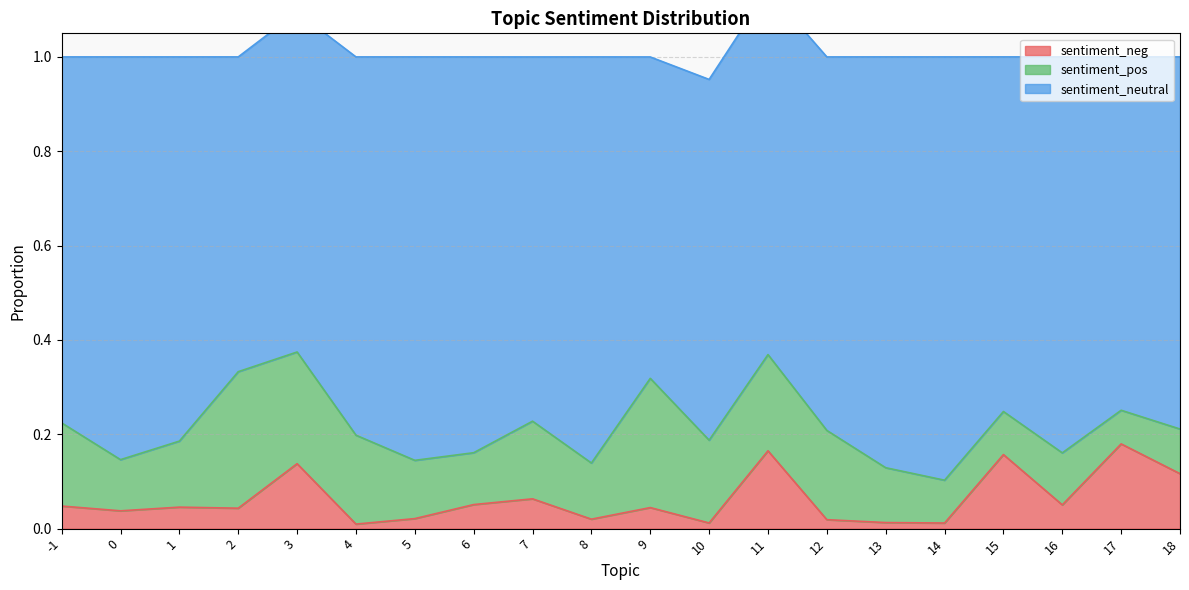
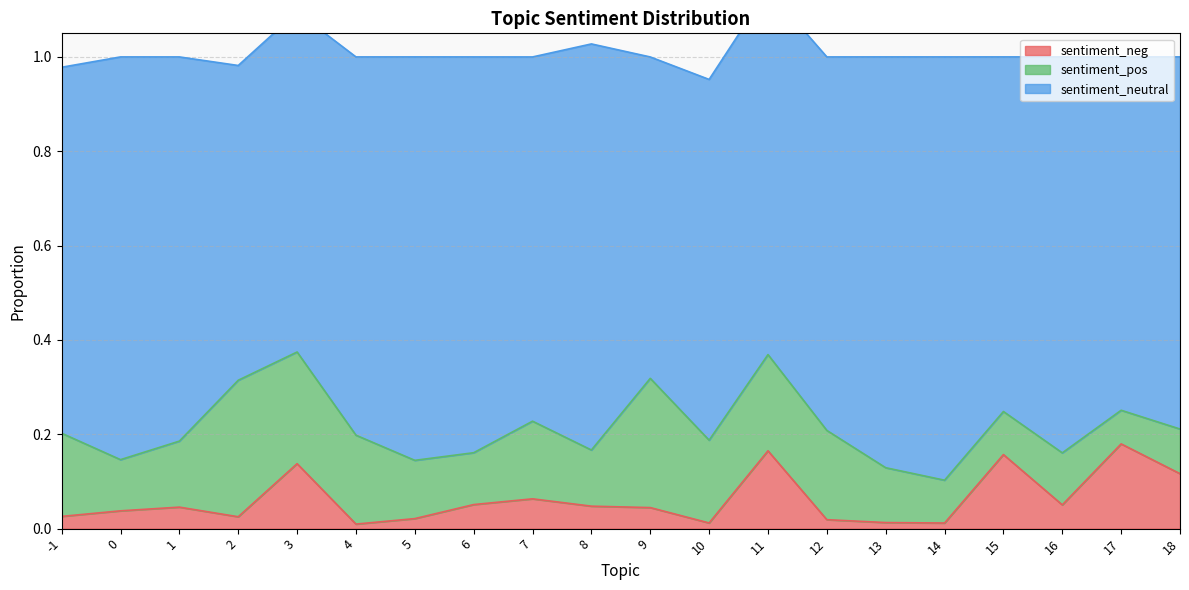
sentiment_neg, -1: 0.05 -> 0.03
sentiment_neg, 2: 0.04 -> 0.03
sentiment_neg, 8: 0.02 -> 0.05
